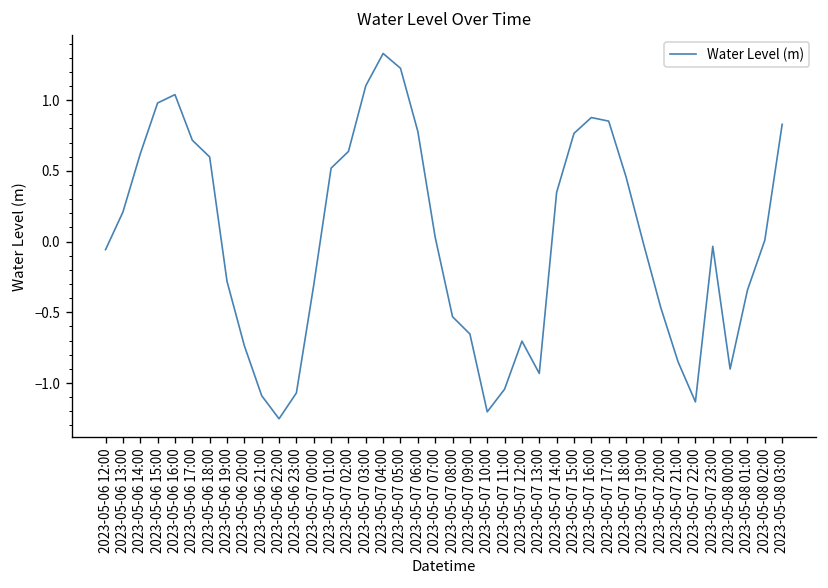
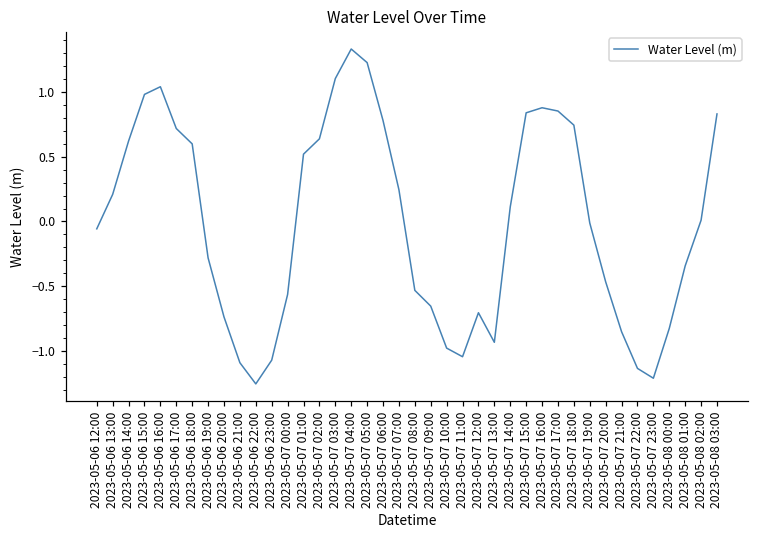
2023-05-07 00:00: -0.31 -> -0.56
2023-05-07 07:00: 0.03 -> 0.24
2023-05-07 10:00: -1.20 -> -0.98
2023-05-07 14:00: 0.35 -> 0.11
2023-05-07 15:00: 0.77 -> 0.84
2023-05-07 18:00: 0.46 -> 0.74
2023-05-07 23:00: -0.03 -> -1.21
2023-05-08 00:00: -0.90 -> -0.83
